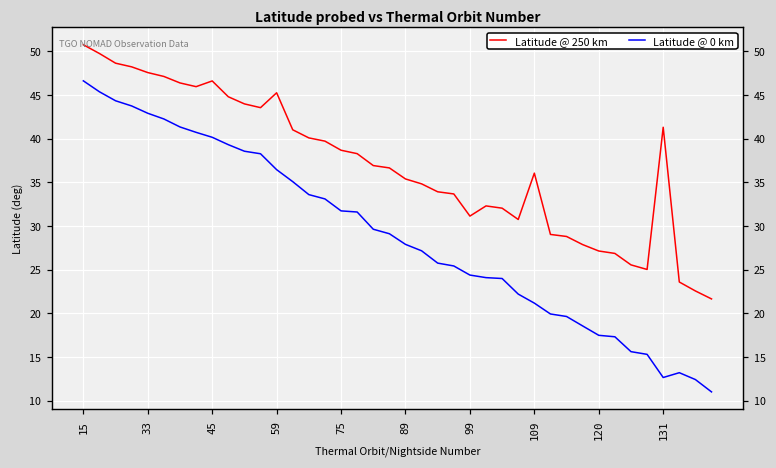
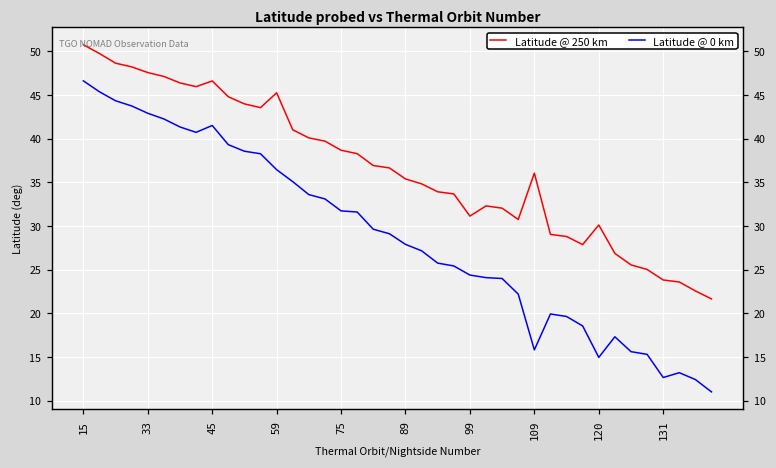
Latitude @ 0 km, 45: 40 -> 41
Latitude @ 0 km, 109: 21 -> 16
Latitude @ 250 km, 120: 27 -> 30
Latitude @ 0 km, 120: 17 -> 15
Latitude @ 250 km, 131: 41 -> 24
